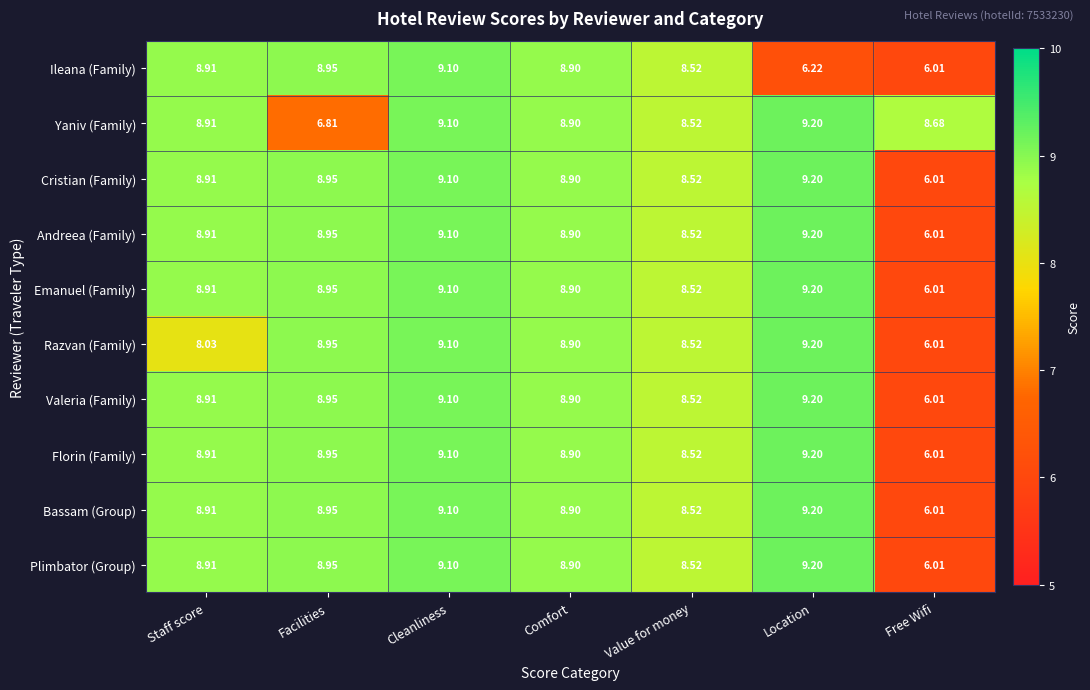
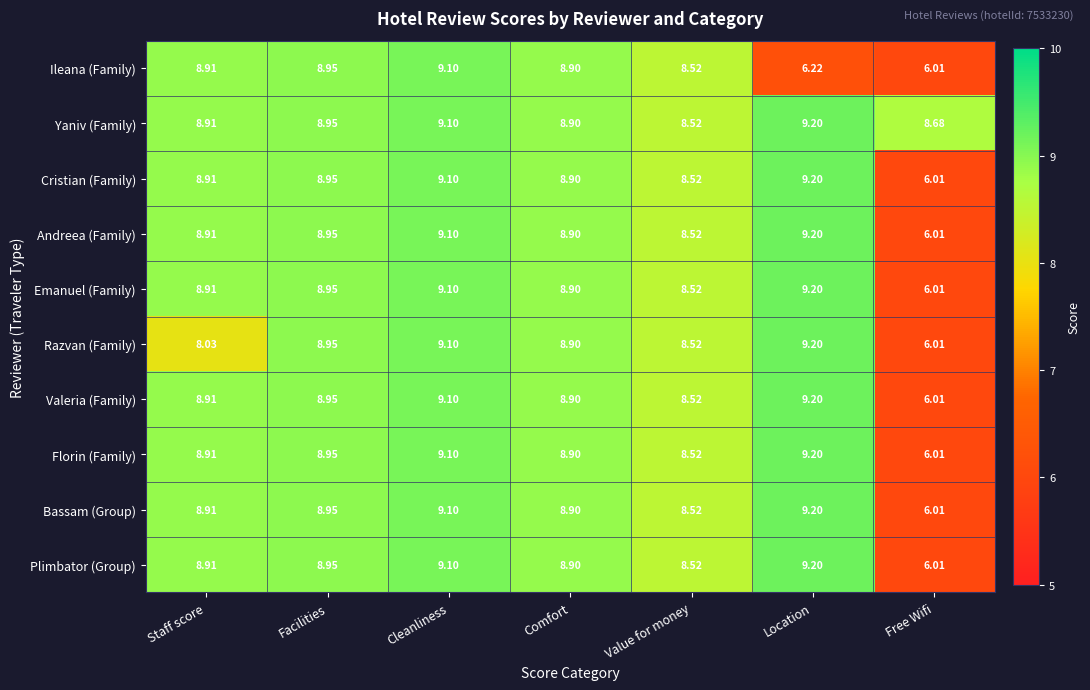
Yaniv (Family), Facilities: 6.81 -> 8.95
